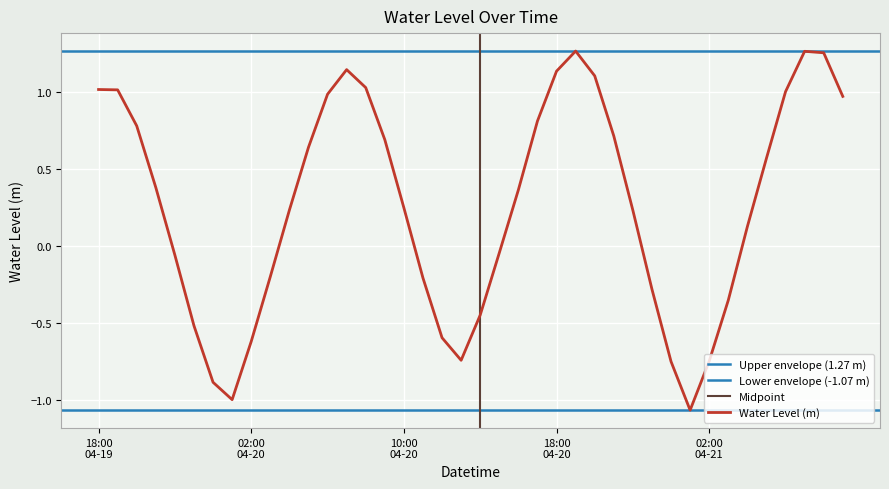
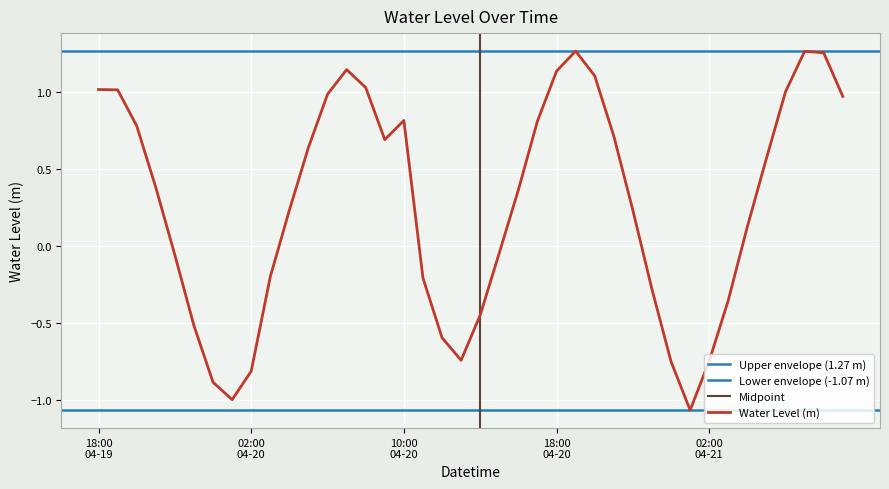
02:00 04-20: -0.62 -> -0.81
10:00 04-20: 0.25 -> 0.82
